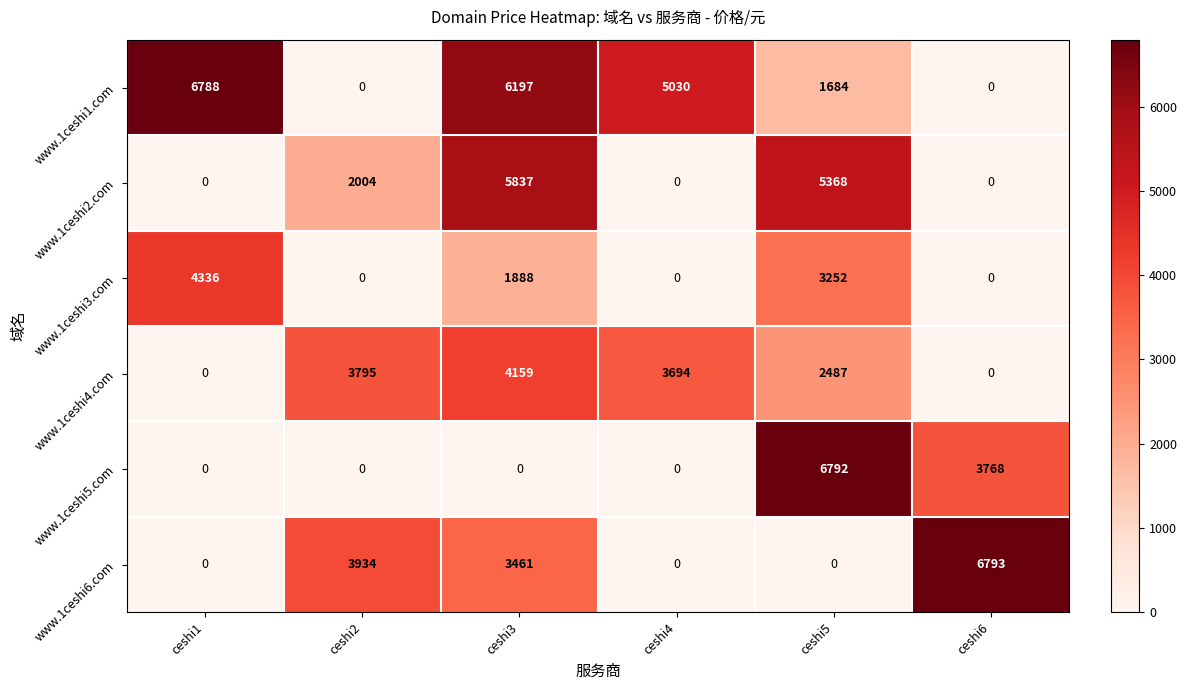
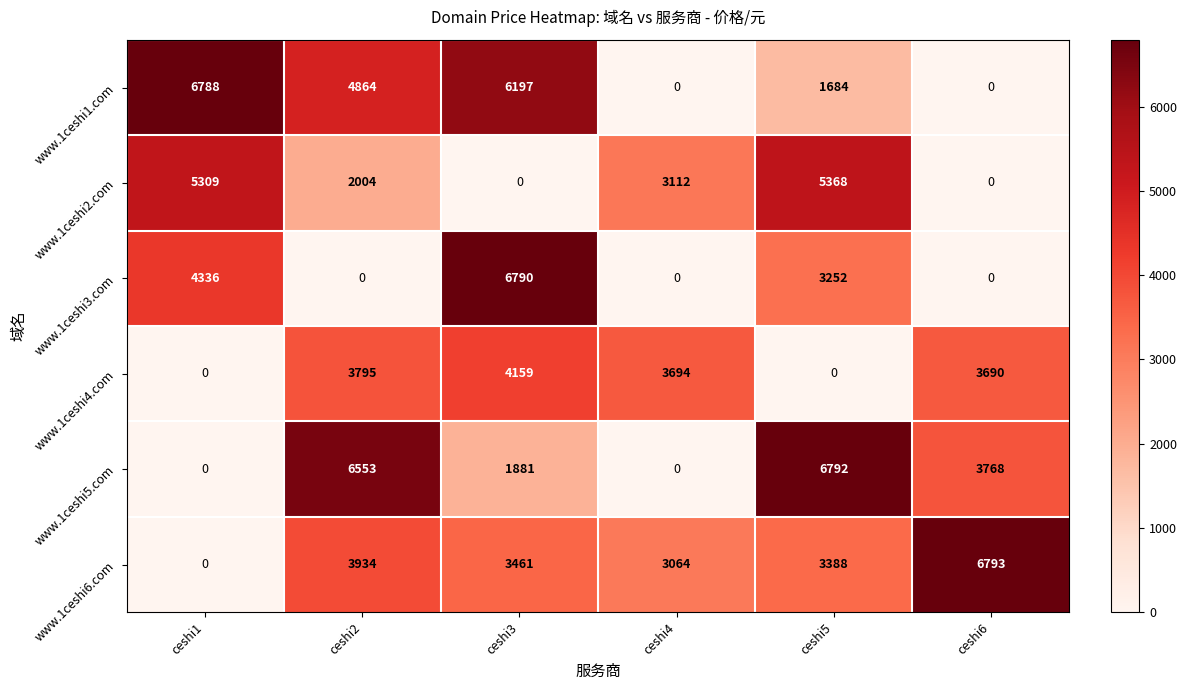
www.1ceshi1.com, ceshi2: 0 -> 4864
www.1ceshi1.com, ceshi4: 5030 -> 0
www.1ceshi2.com, ceshi1: 0 -> 5309
www.1ceshi2.com, ceshi3: 5837 -> 0
www.1ceshi2.com, ceshi4: 0 -> 3112
www.1ceshi3.com, ceshi3: 1888 -> 6790
www.1ceshi4.com, ceshi5: 2487 -> 0
www.1ceshi4.com, ceshi6: 0 -> 3690
www.1ceshi5.com, ceshi2: 0 -> 6553
www.1ceshi5.com, ceshi3: 0 -> 1881
www.1ceshi6.com, ceshi4: 0 -> 3064
www.1ceshi6.com, ceshi5: 0 -> 3388
